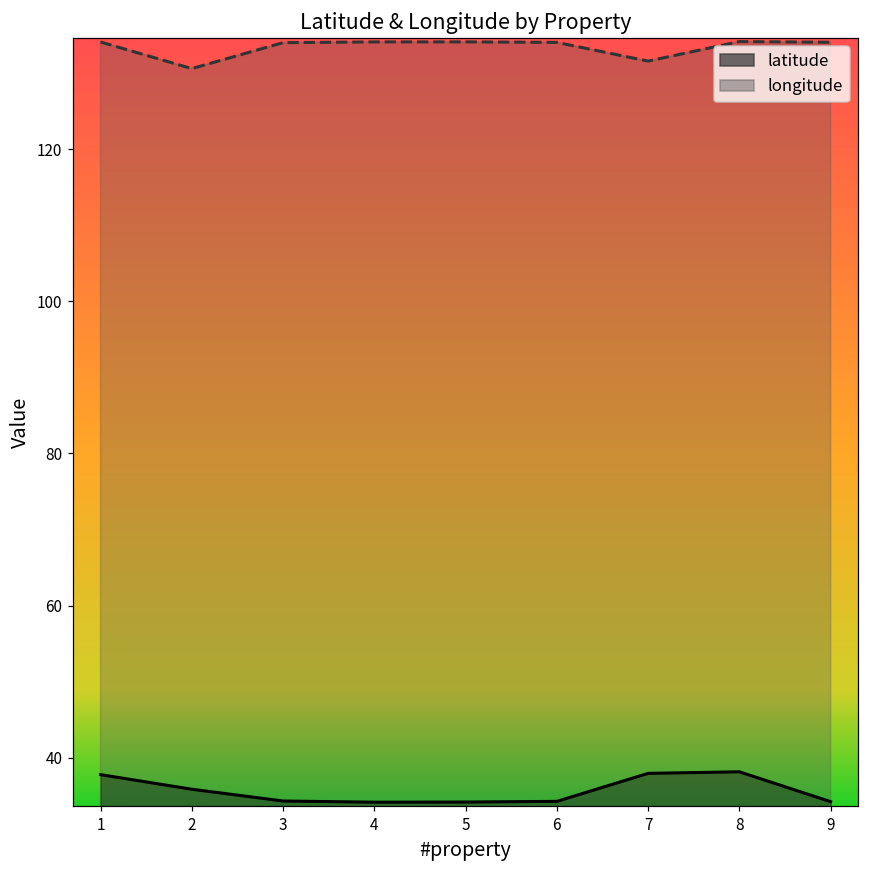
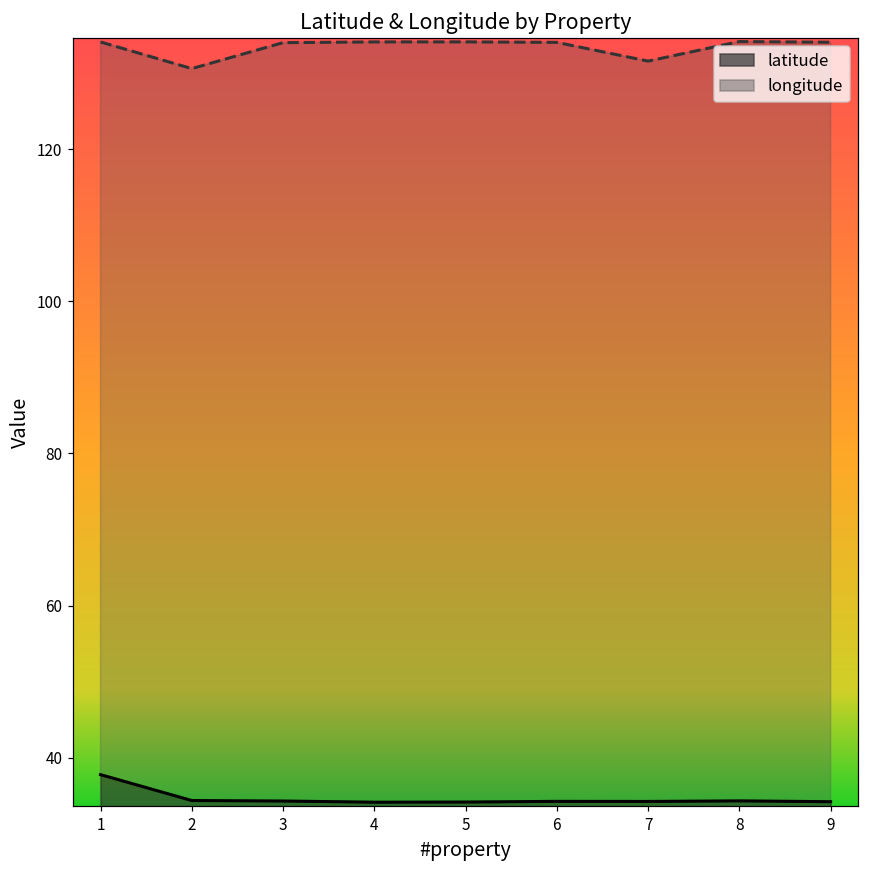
latitude, 2: 36 -> 34
latitude, 7: 38 -> 34
latitude, 8: 38 -> 34
